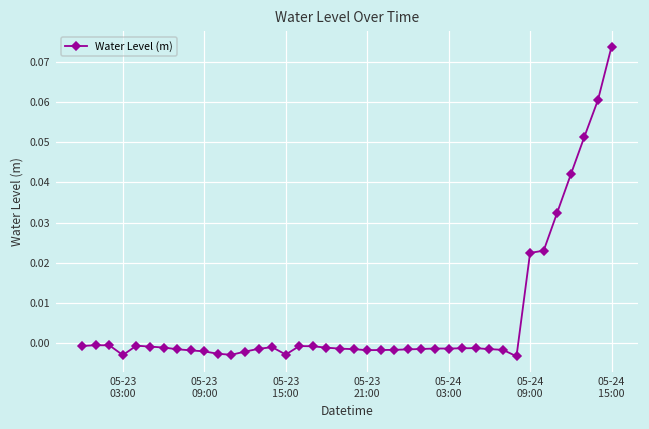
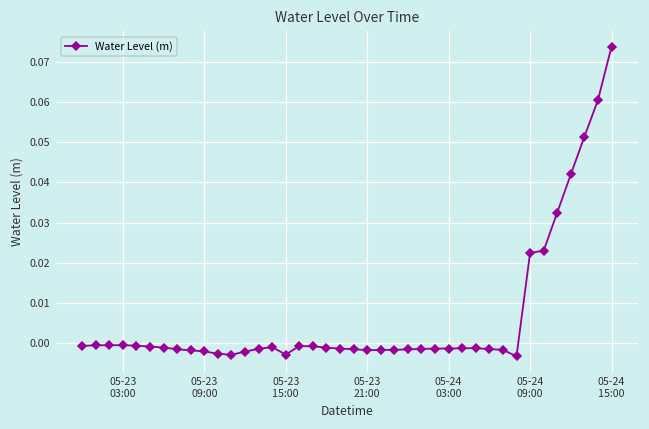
05-23 03:00: -0.003 -> -0.001
